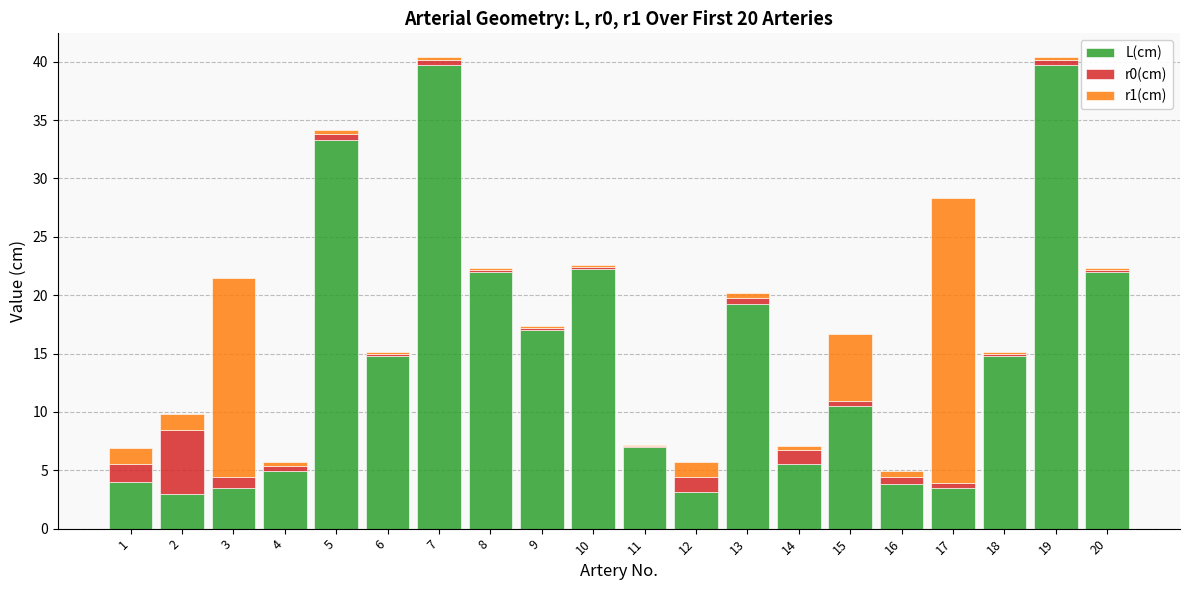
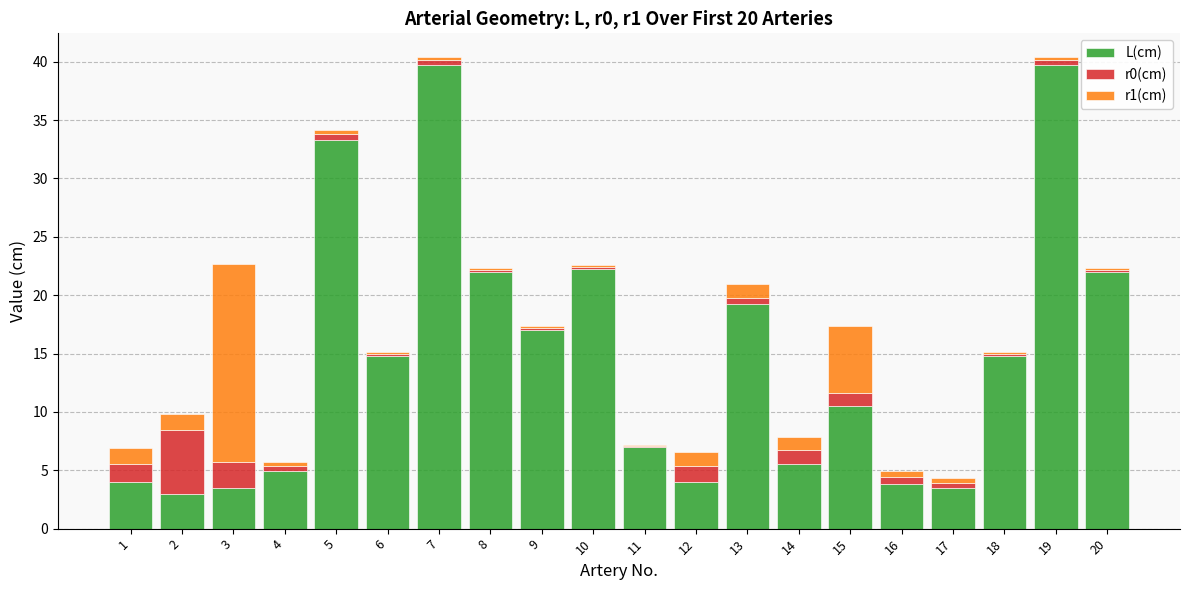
r0(cm), 3: 1.0 -> 2.2
L(cm), 12: 3.1 -> 4.0
r1(cm), 13: 0.4 -> 1.2
r1(cm), 14: 0.4 -> 1.1
r0(cm), 15: 0.4 -> 1.1
r1(cm), 17: 24.4 -> 0.4
